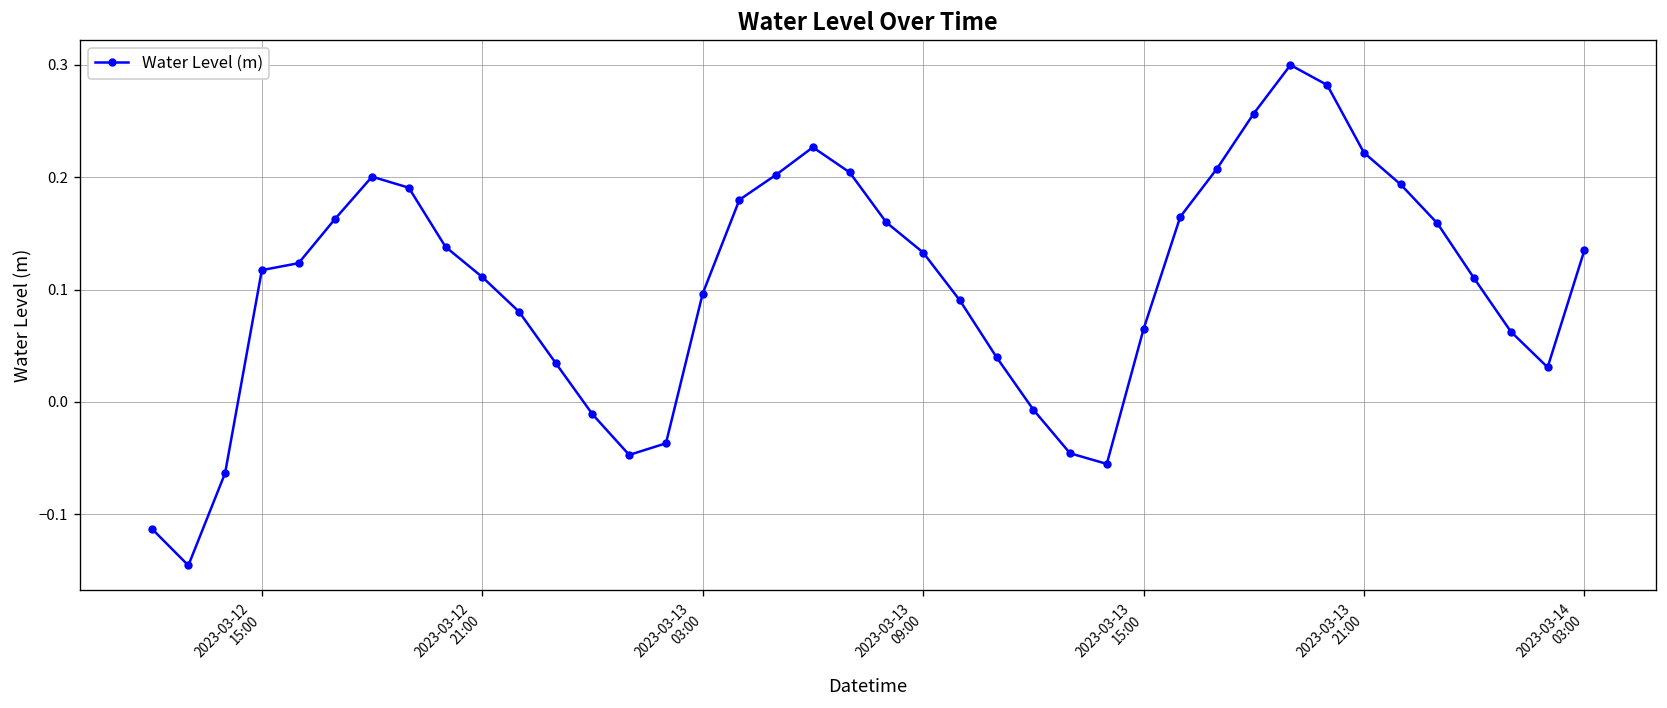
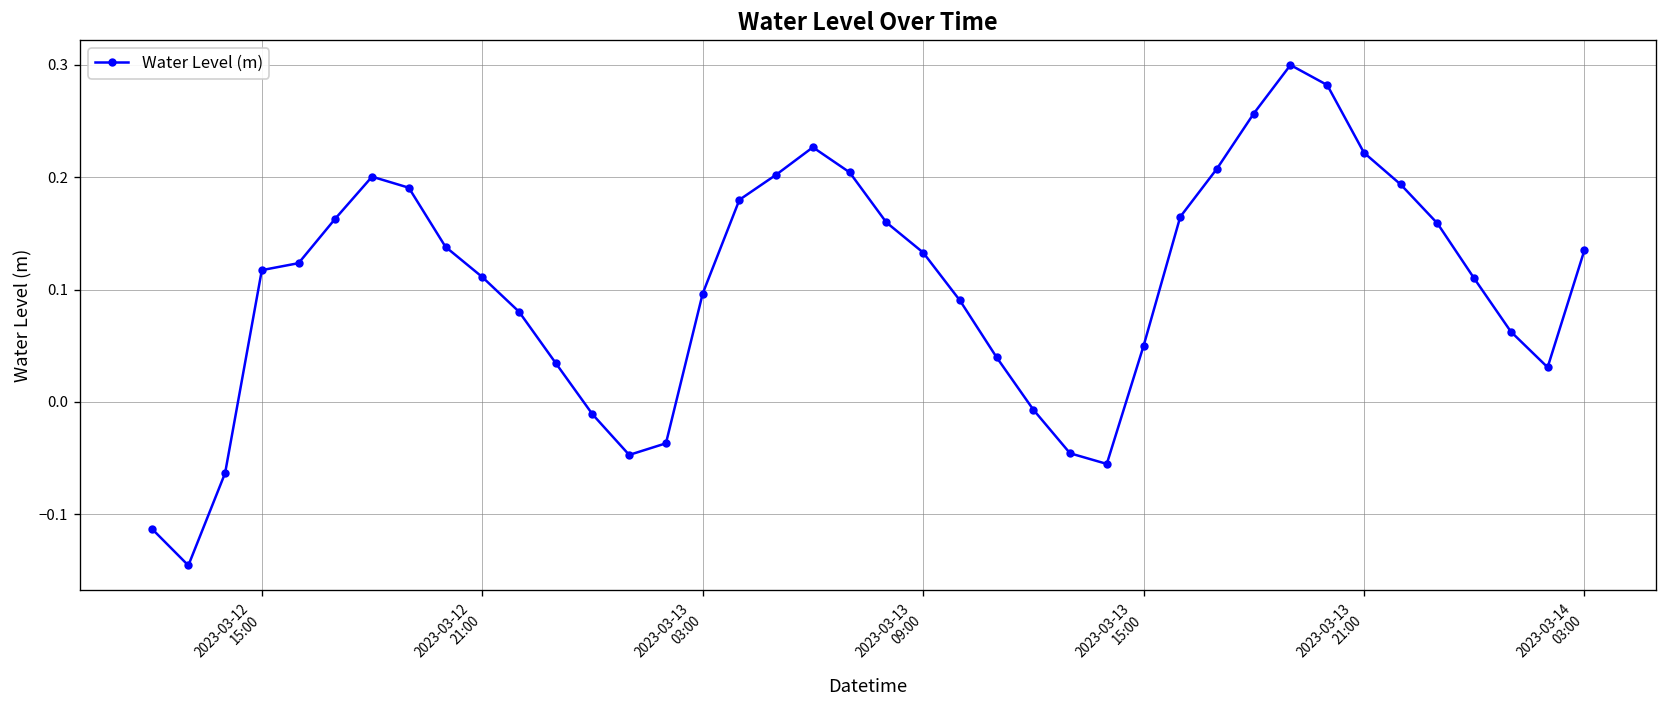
2023-03-13 15:00: 0.06 -> 0.05
